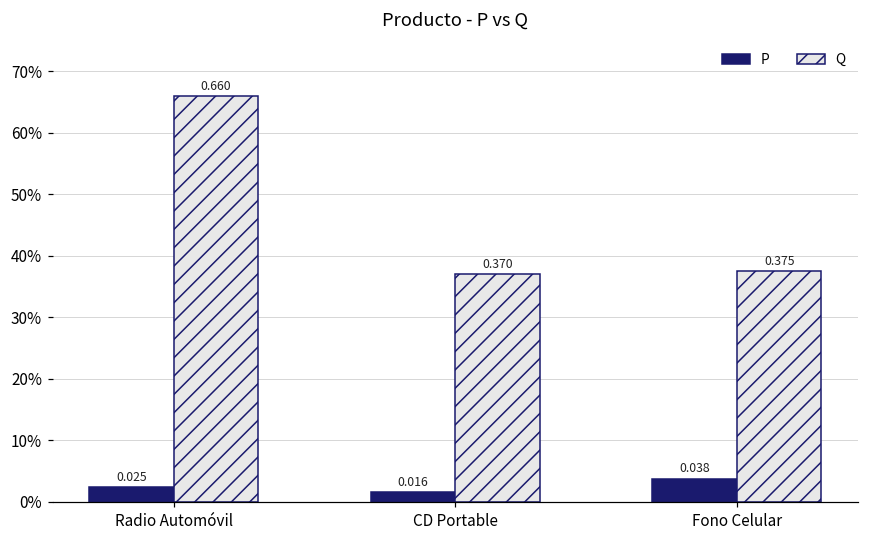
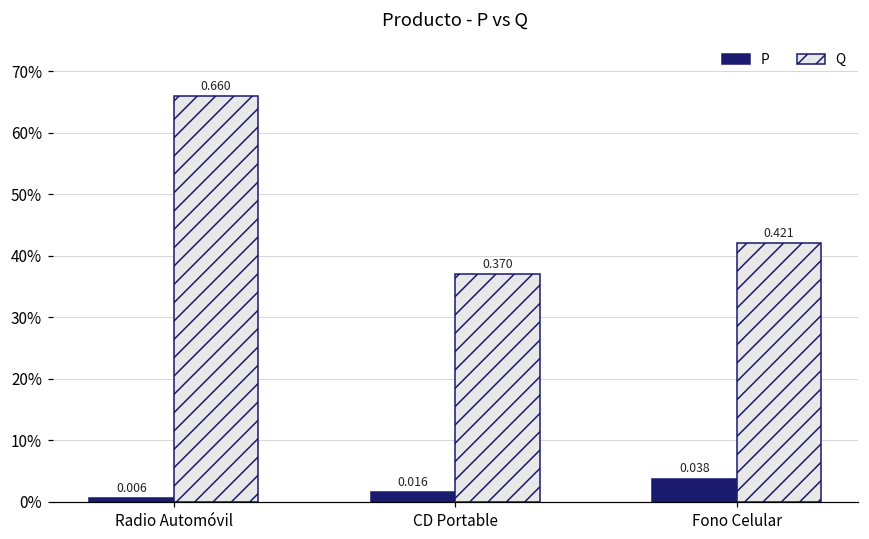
P, Radio Automóvil: 0.025 -> 0.006
Q, Fono Celular: 0.375 -> 0.421
